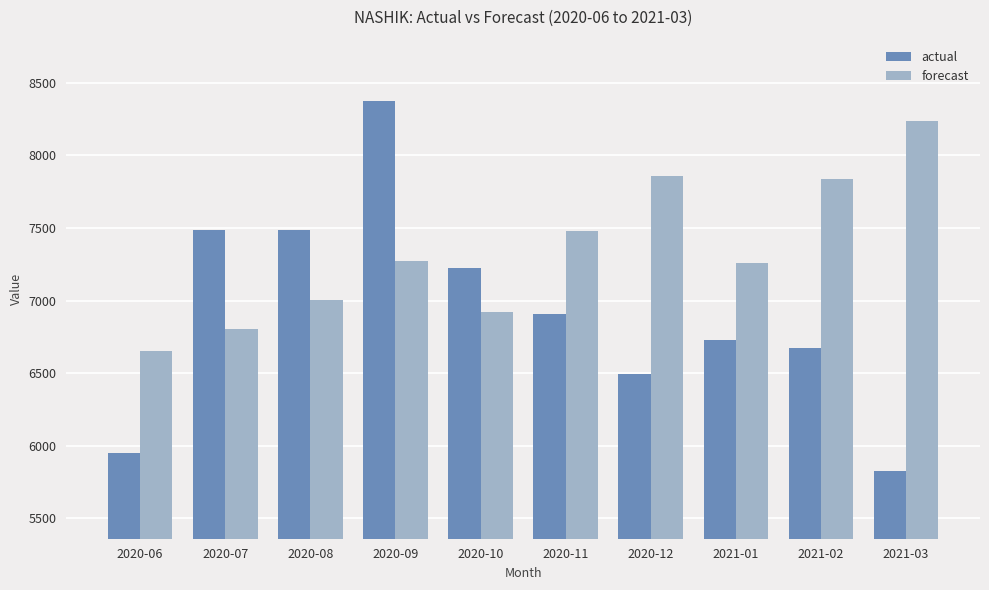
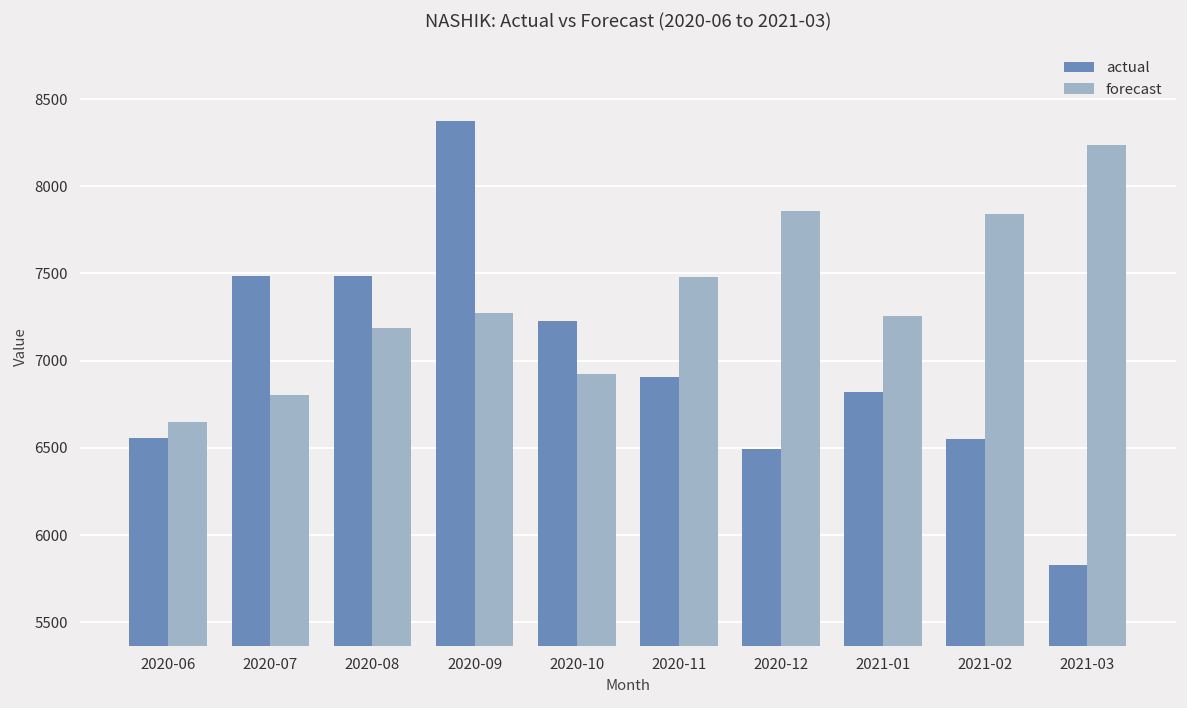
actual, 2020-06: 5950 -> 6560
forecast, 2020-08: 7000 -> 7190
actual, 2021-01: 6730 -> 6820
actual, 2021-02: 6670 -> 6550
